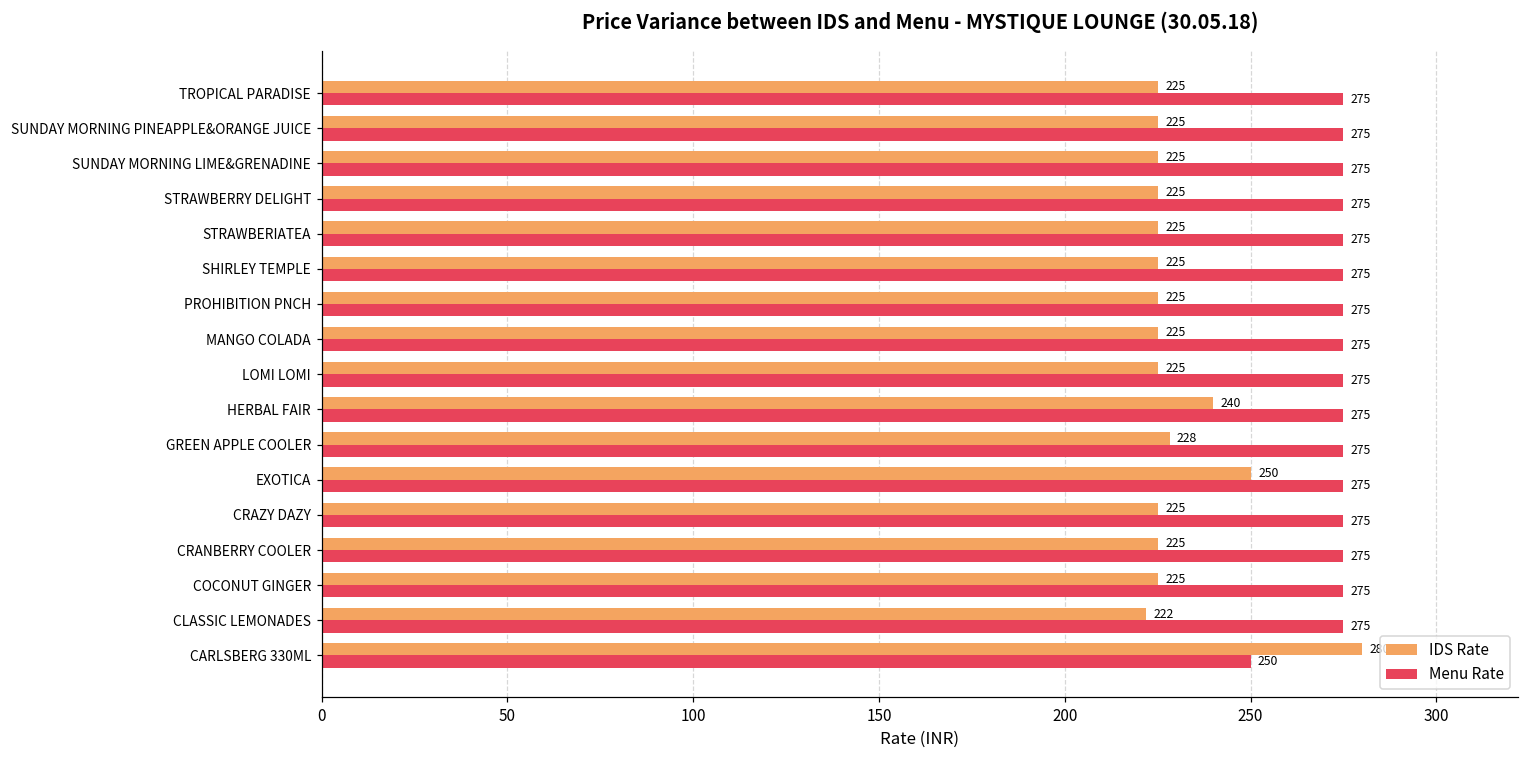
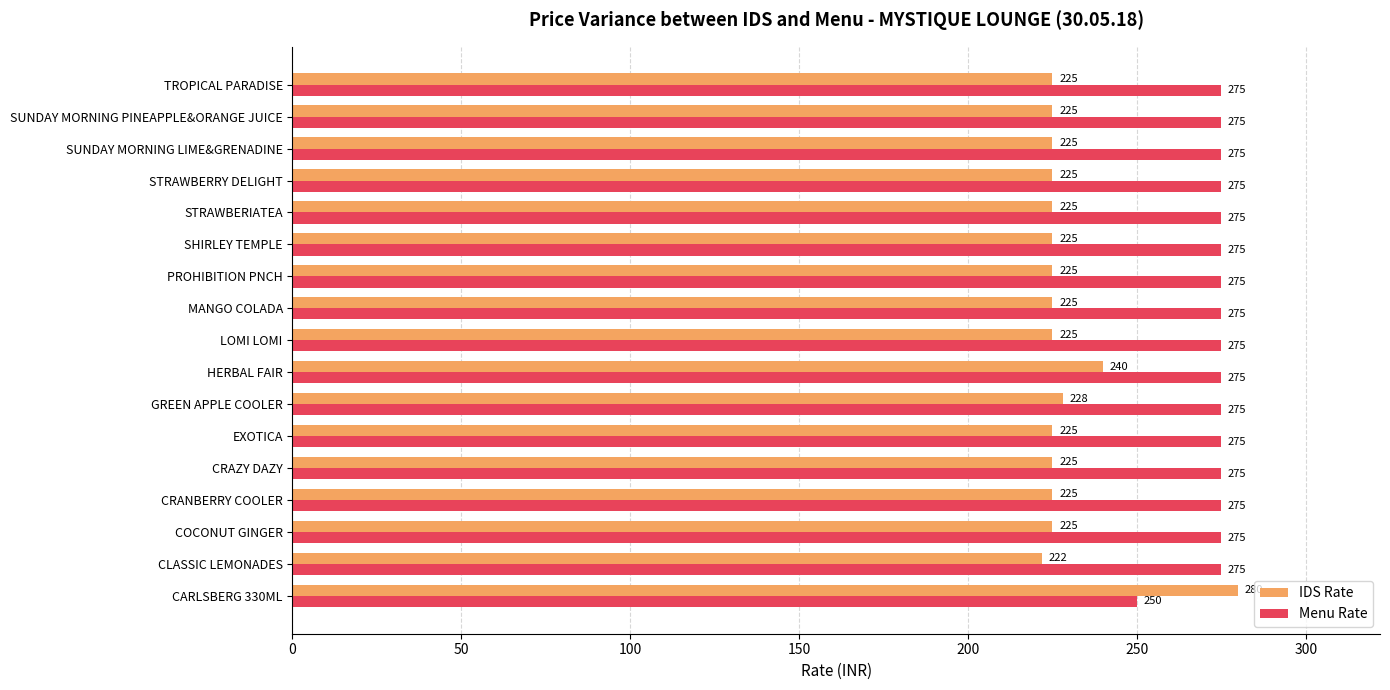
IDS Rate, EXOTICA: 250 -> 225
